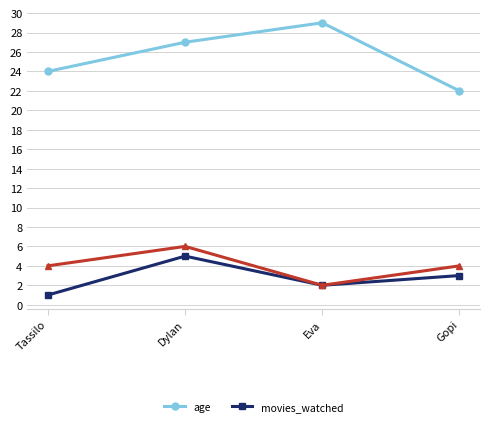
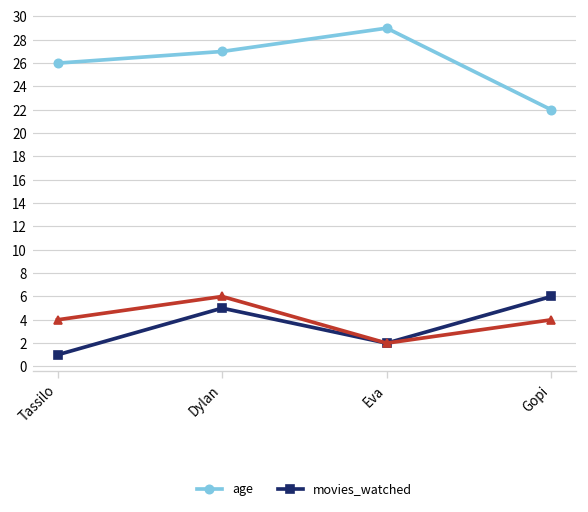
age, Tassilo: 24 -> 26
movies_watched, Gopi: 3 -> 6
